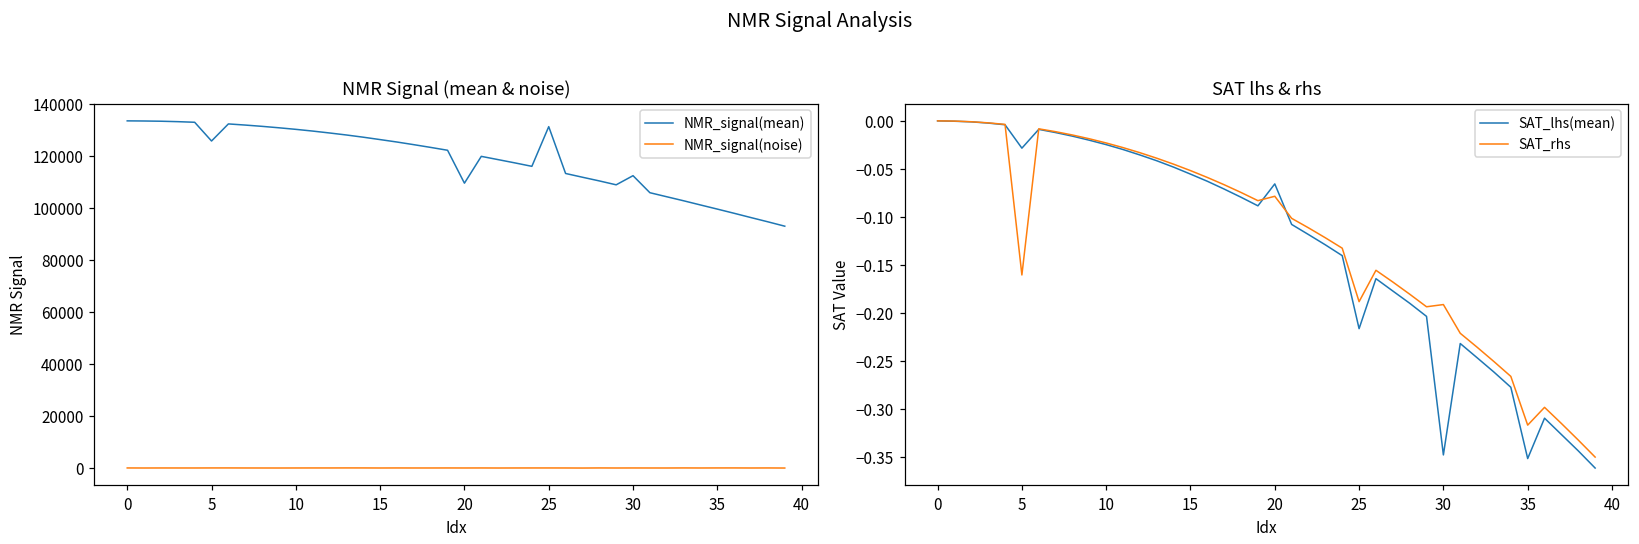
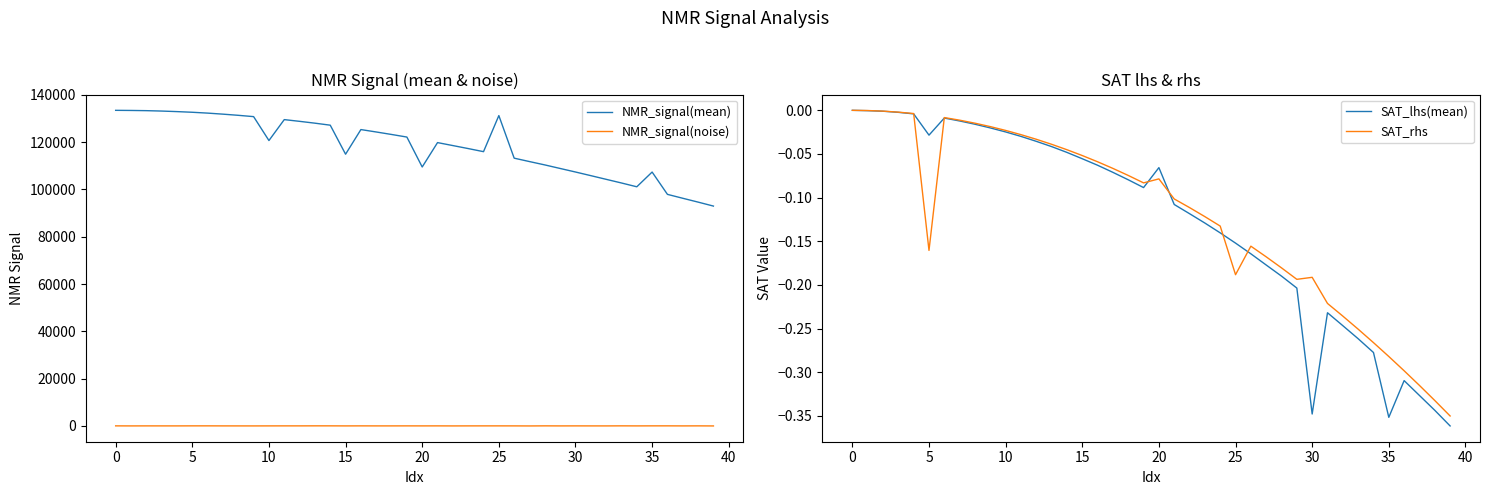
NMR Signal (mean & noise), NMR_signal(mean), 5: 126000 -> 133000
NMR Signal (mean & noise), NMR_signal(mean), 10: 130000 -> 121000
NMR Signal (mean & noise), NMR_signal(mean), 15: 126000 -> 115000
NMR Signal (mean & noise), NMR_signal(mean), 30: 112000 -> 107000
NMR Signal (mean & noise), NMR_signal(mean), 35: 100000 -> 107000
SAT lhs & rhs, SAT_lhs(mean), 25: -0.22 -> -0.15
SAT lhs & rhs, SAT_rhs, 35: -0.32 -> -0.28
